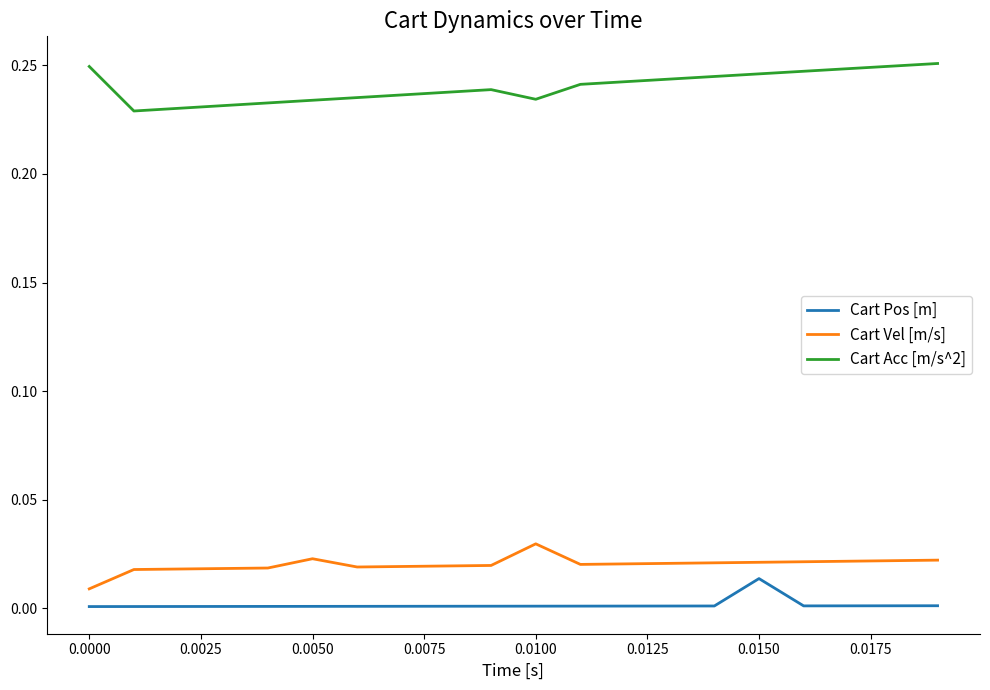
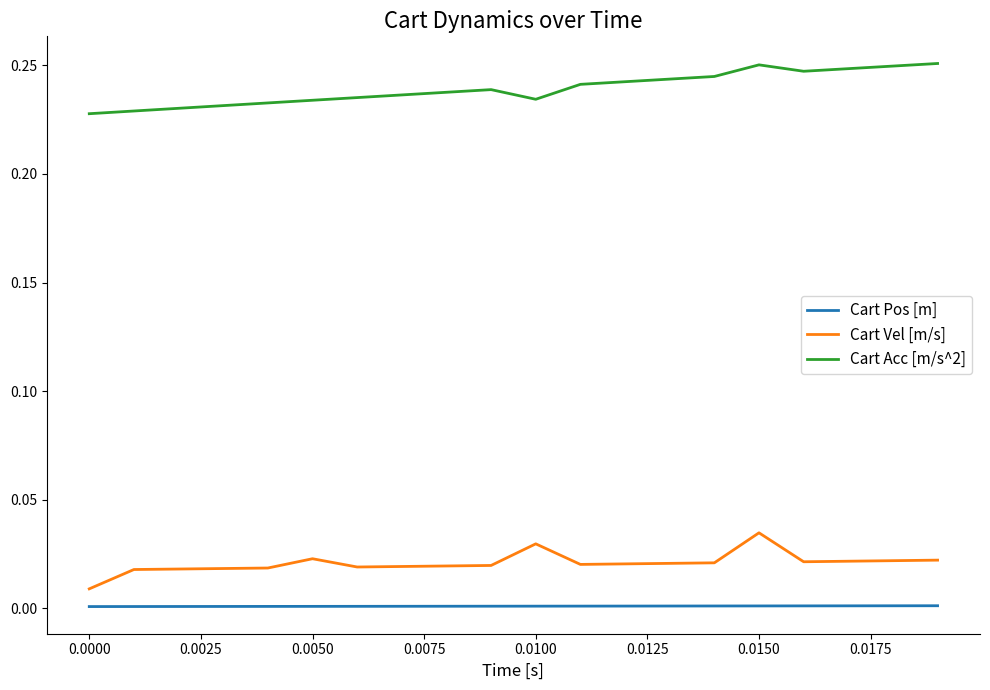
Cart Acc [m/s^2], 0.0000: 0.249 -> 0.228
Cart Pos [m], 0.0150: 0.014 -> 0.001
Cart Vel [m/s], 0.0150: 0.021 -> 0.035
Cart Acc [m/s^2], 0.0150: 0.246 -> 0.250
